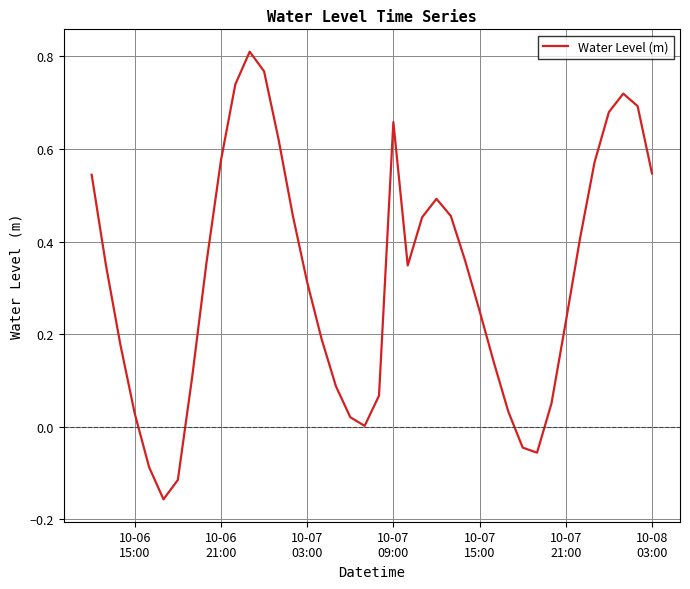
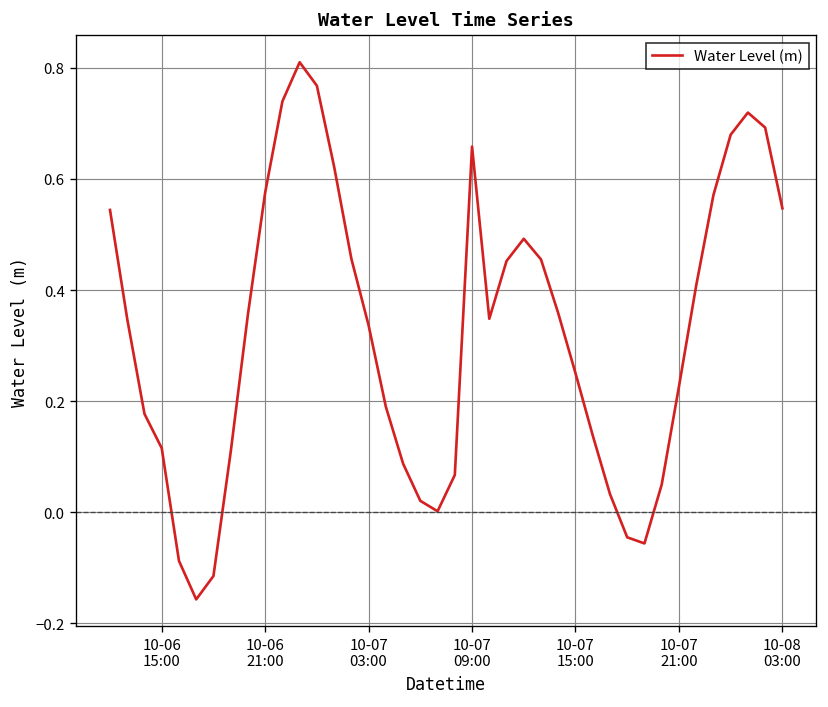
10-06 15:00: 0.03 -> 0.12
10-07 03:00: 0.31 -> 0.34
